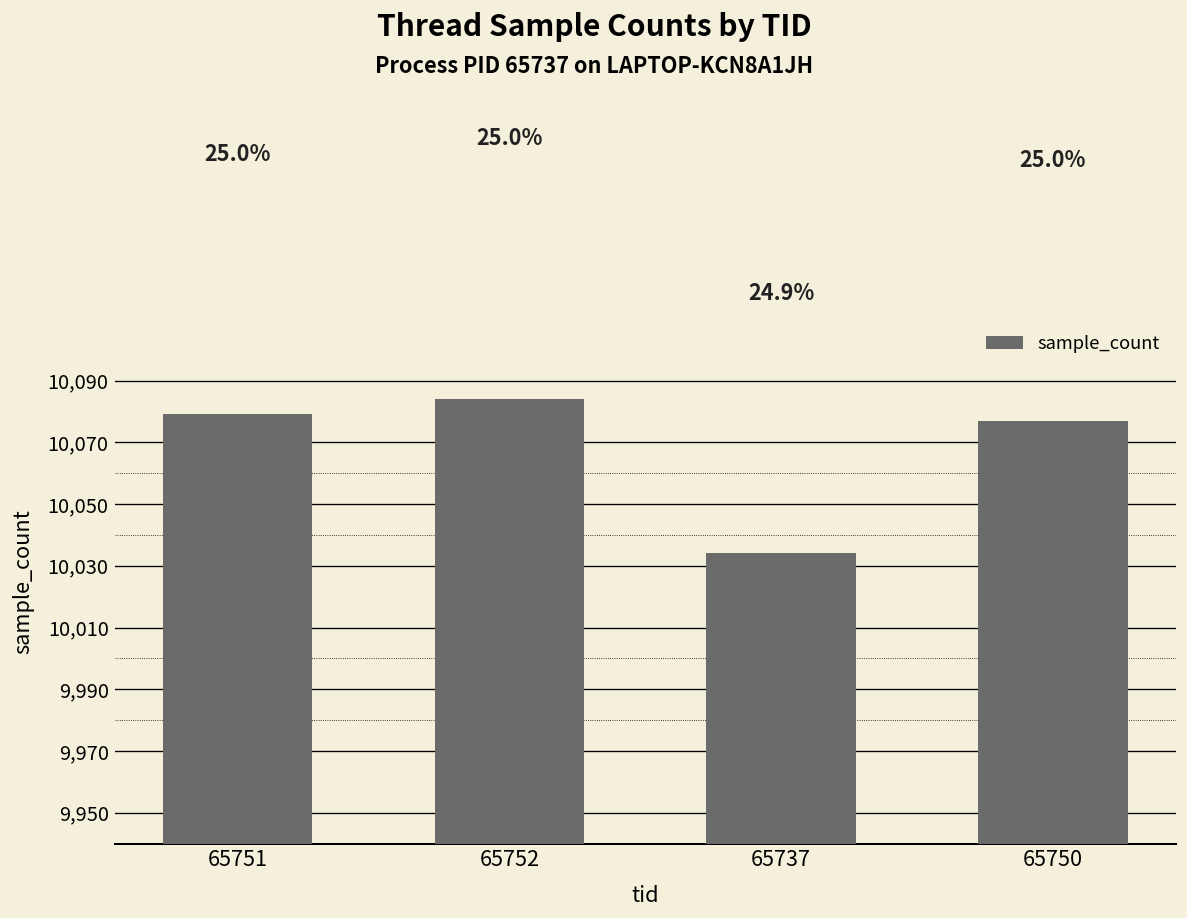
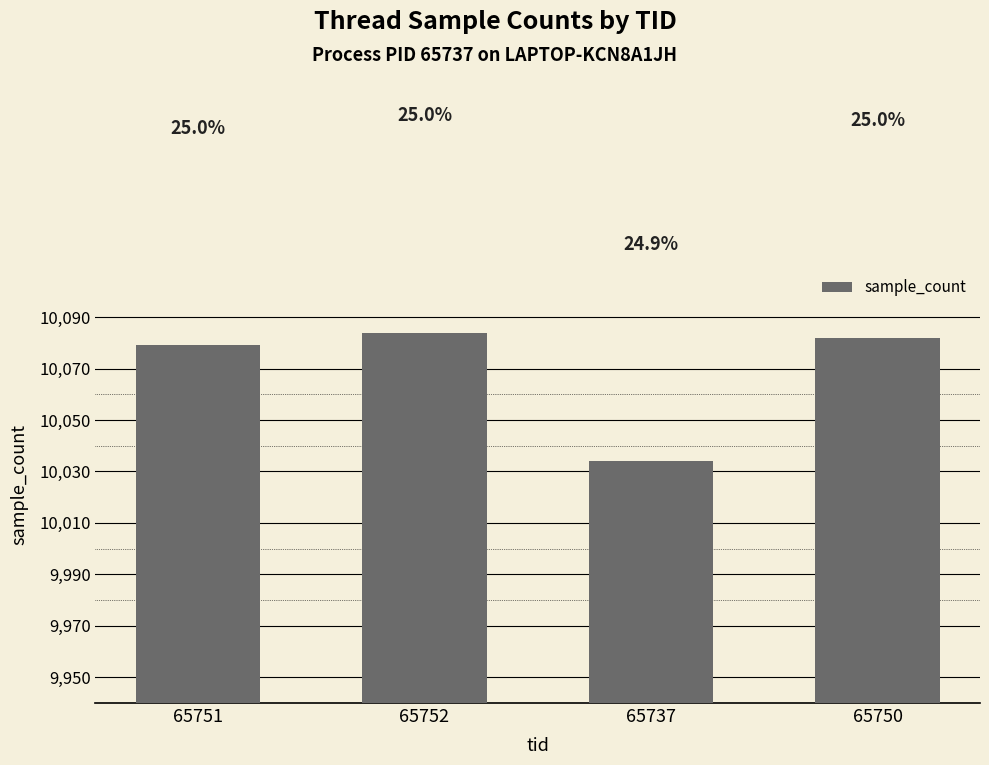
65750: 10,077 -> 10,082
